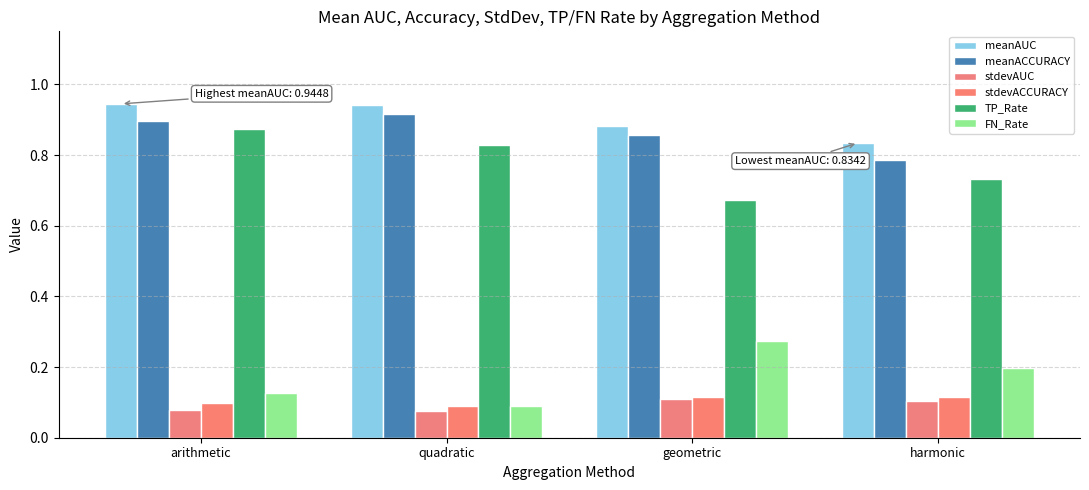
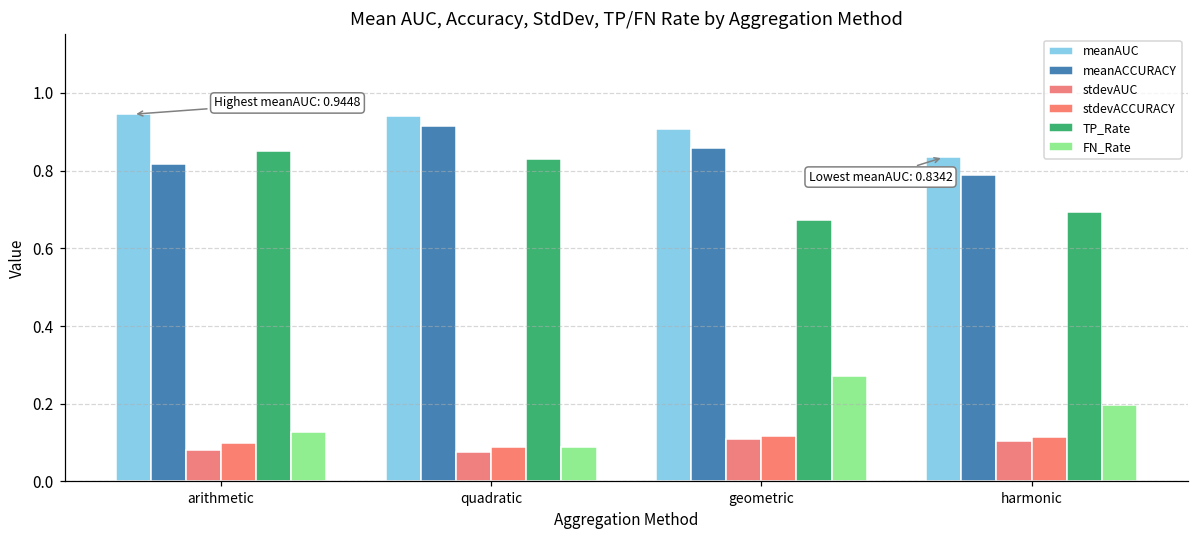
meanACCURACY, arithmetic: 0.90 -> 0.82
TP_Rate, arithmetic: 0.87 -> 0.85
meanAUC, geometric: 0.88 -> 0.91
TP_Rate, harmonic: 0.73 -> 0.69
